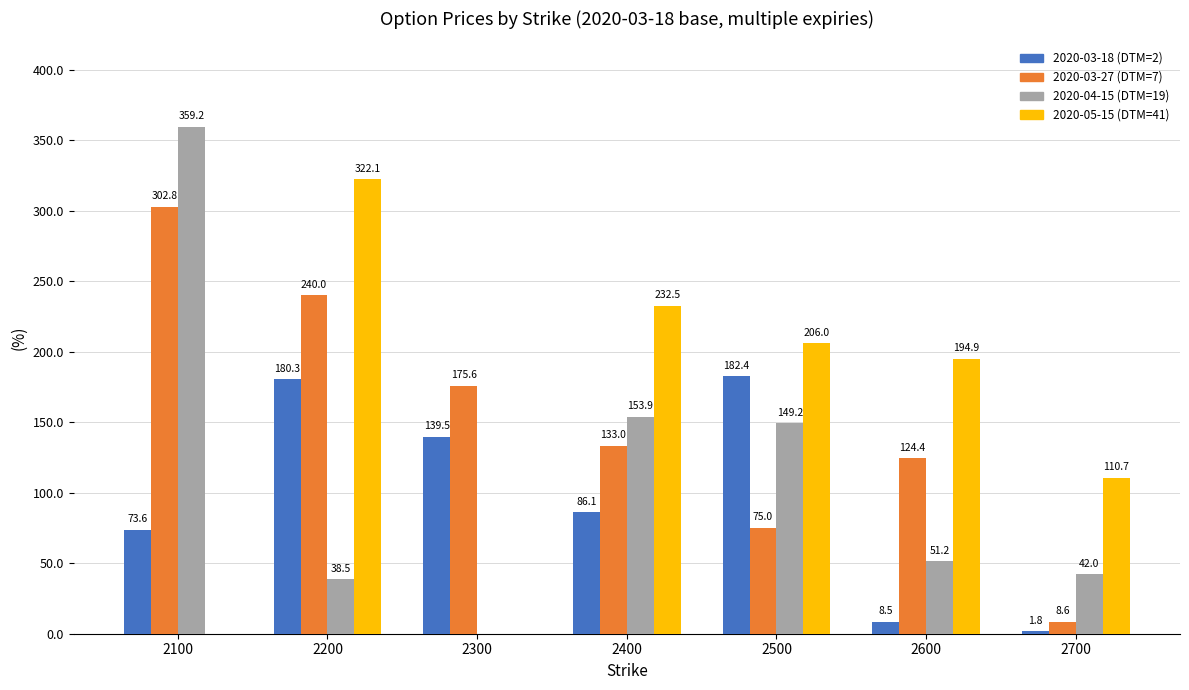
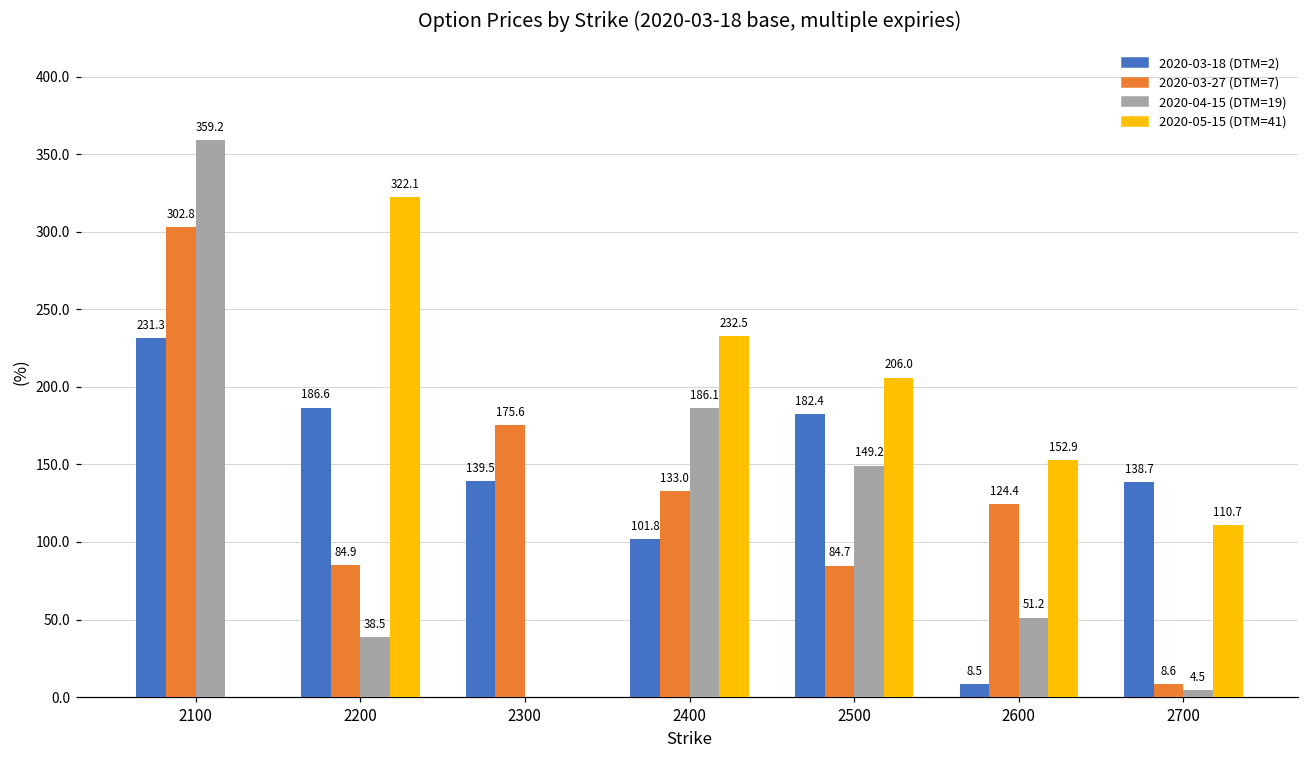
2020-03-18 (DTM=2), 2100: 73.6 -> 231.3
2020-03-18 (DTM=2), 2200: 180.3 -> 186.6
2020-03-27 (DTM=7), 2200: 240.0 -> 84.9
2020-03-18 (DTM=2), 2400: 86.1 -> 101.8
2020-04-15 (DTM=19), 2400: 153.9 -> 186.1
2020-03-27 (DTM=7), 2500: 75.0 -> 84.7
2020-05-15 (DTM=41), 2600: 194.9 -> 152.9
2020-03-18 (DTM=2), 2700: 1.8 -> 138.7
2020-04-15 (DTM=19), 2700: 42.0 -> 4.5
